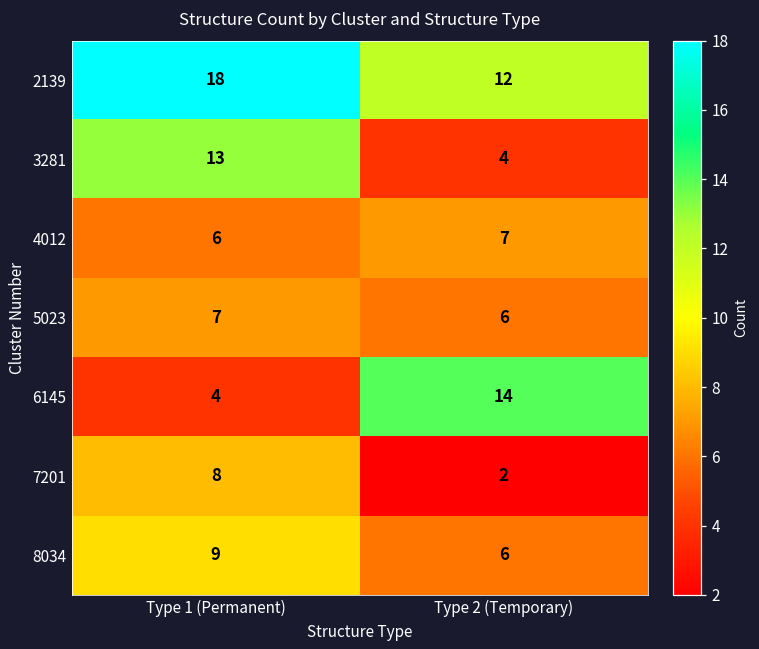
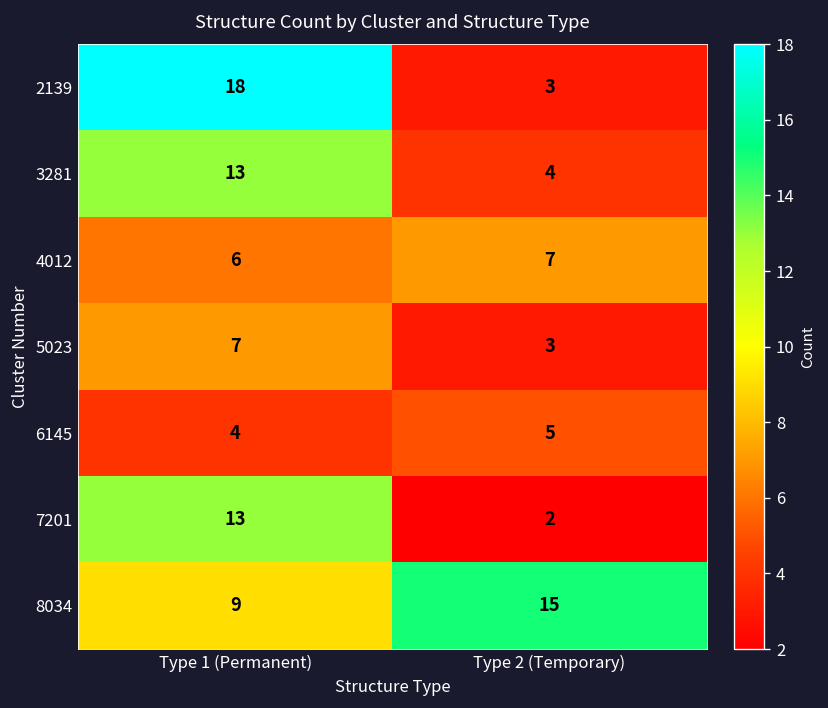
2139, Type 2 (Temporary): 12 -> 3
5023, Type 2 (Temporary): 6 -> 3
6145, Type 2 (Temporary): 14 -> 5
7201, Type 1 (Permanent): 8 -> 13
8034, Type 2 (Temporary): 6 -> 15
